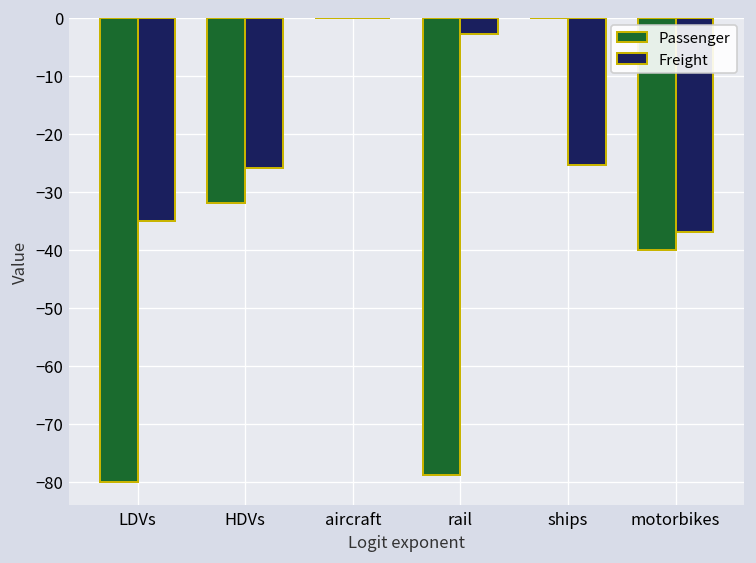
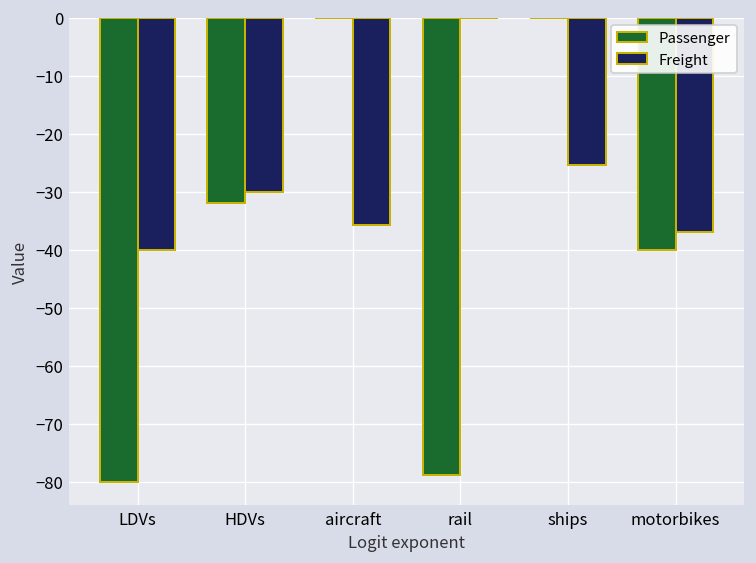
Freight, LDVs: -35 -> -40
Freight, HDVs: -26 -> -30
Freight, aircraft: 0 -> -36
Freight, rail: -3 -> 0
